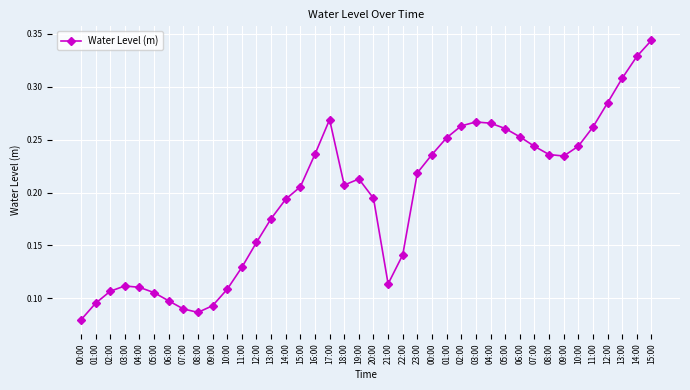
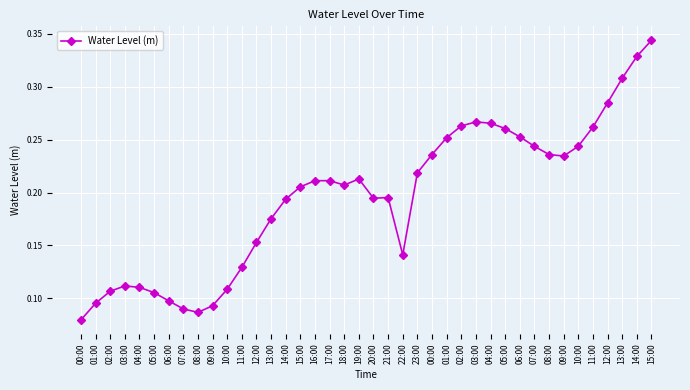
16:00: 0.236 -> 0.211
17:00: 0.269 -> 0.211
21:00: 0.114 -> 0.195
